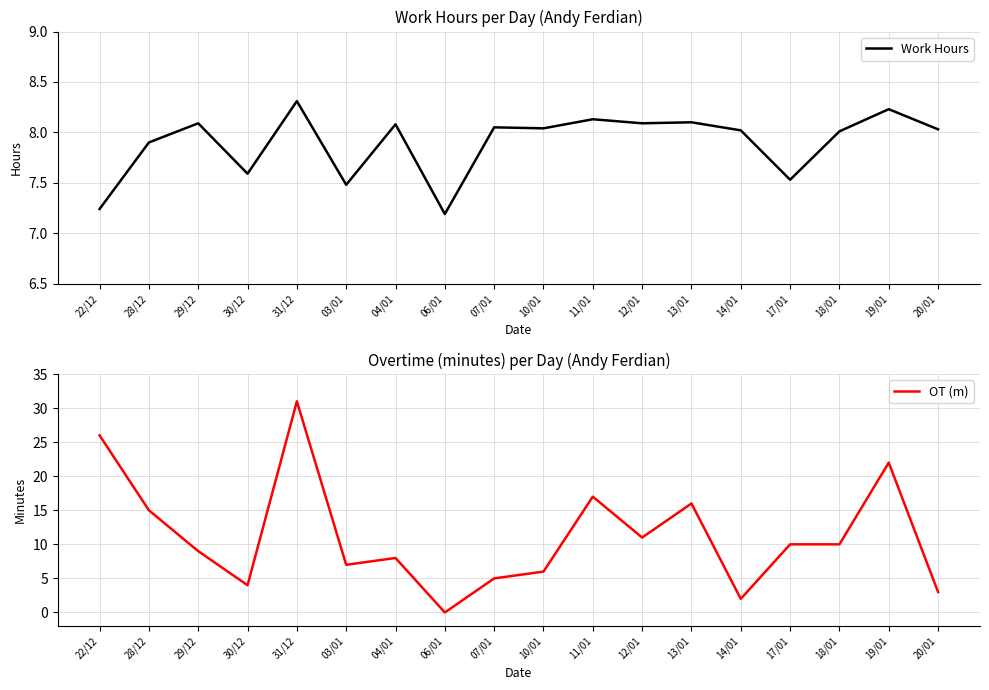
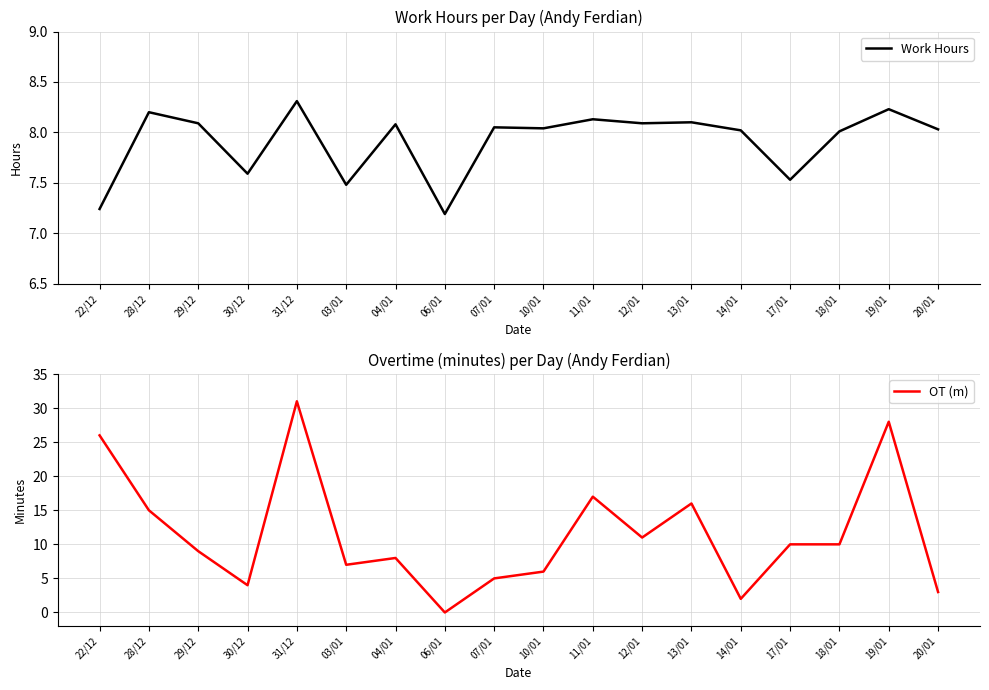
Work Hours per Day (Andy Ferdian), 28/12: 7.9 -> 8.2
Overtime (minutes) per Day (Andy Ferdian), 19/01: 22 -> 28
